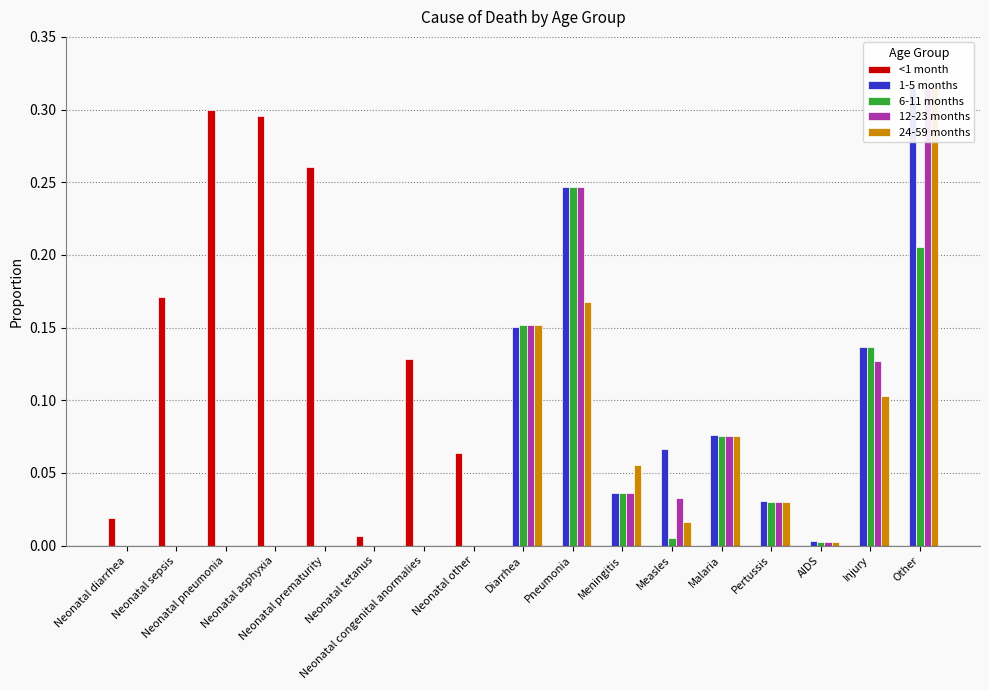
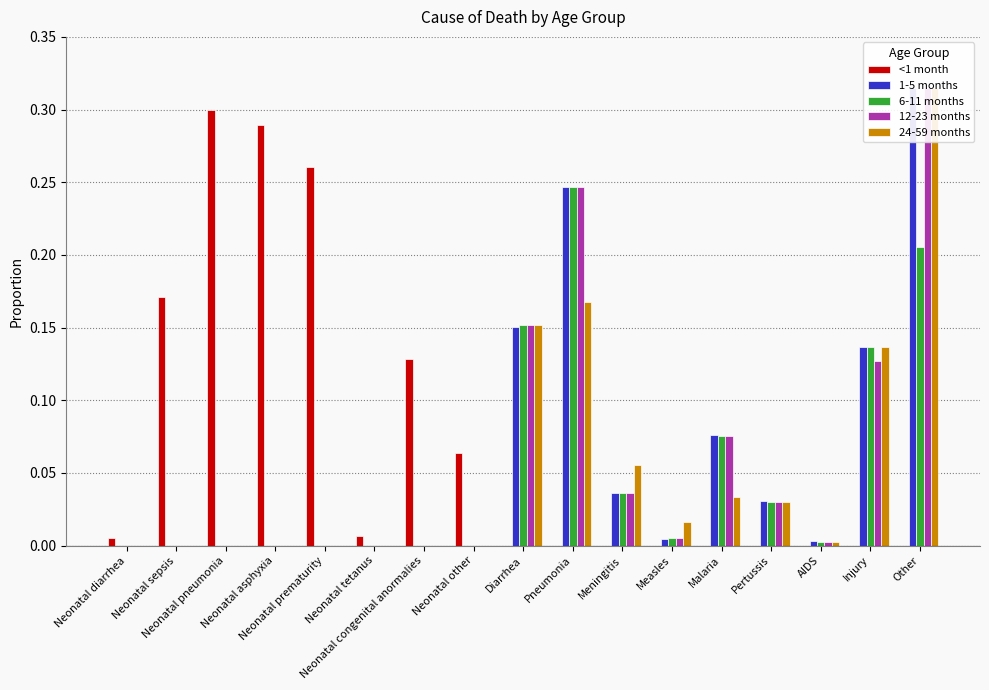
<1 month, Neonatal diarrhea: 0.019 -> 0.006
<1 month, Neonatal asphyxia: 0.296 -> 0.289
1-5 months, Measles: 0.067 -> 0.005
12-23 months, Measles: 0.033 -> 0.005
24-59 months, Malaria: 0.076 -> 0.033
24-59 months, Injury: 0.103 -> 0.137
